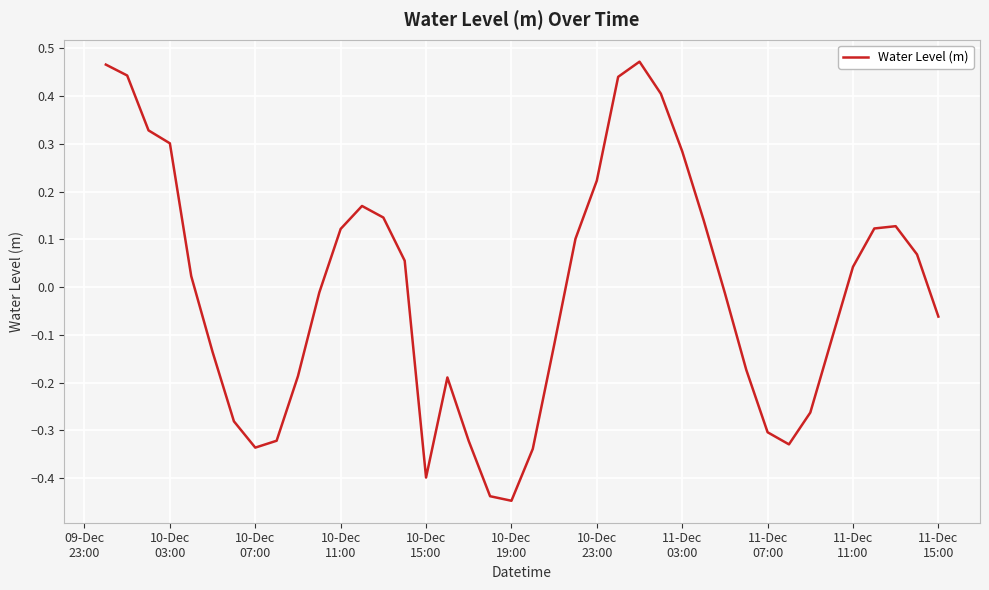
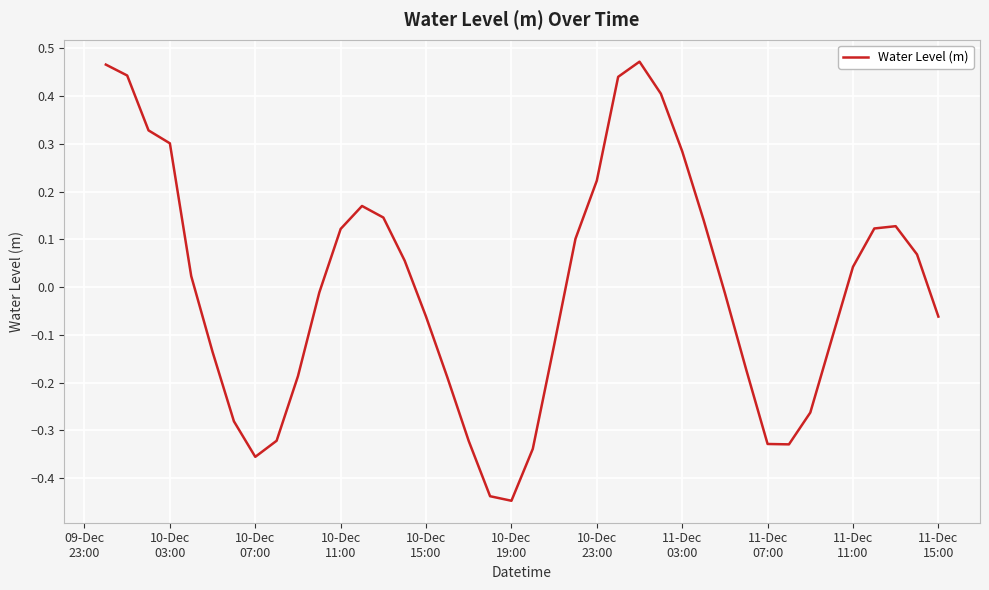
10-Dec 07:00: -0.34 -> -0.36
10-Dec 15:00: -0.40 -> -0.06
11-Dec 07:00: -0.30 -> -0.33
